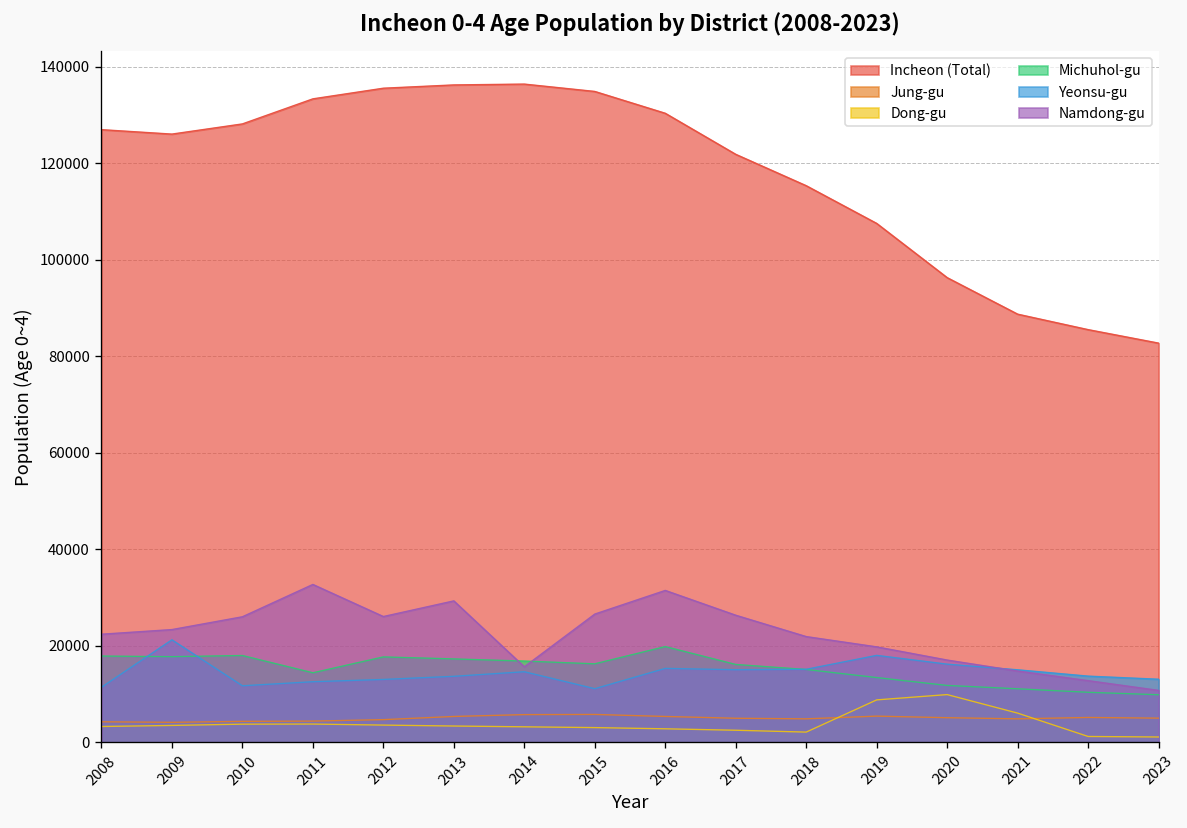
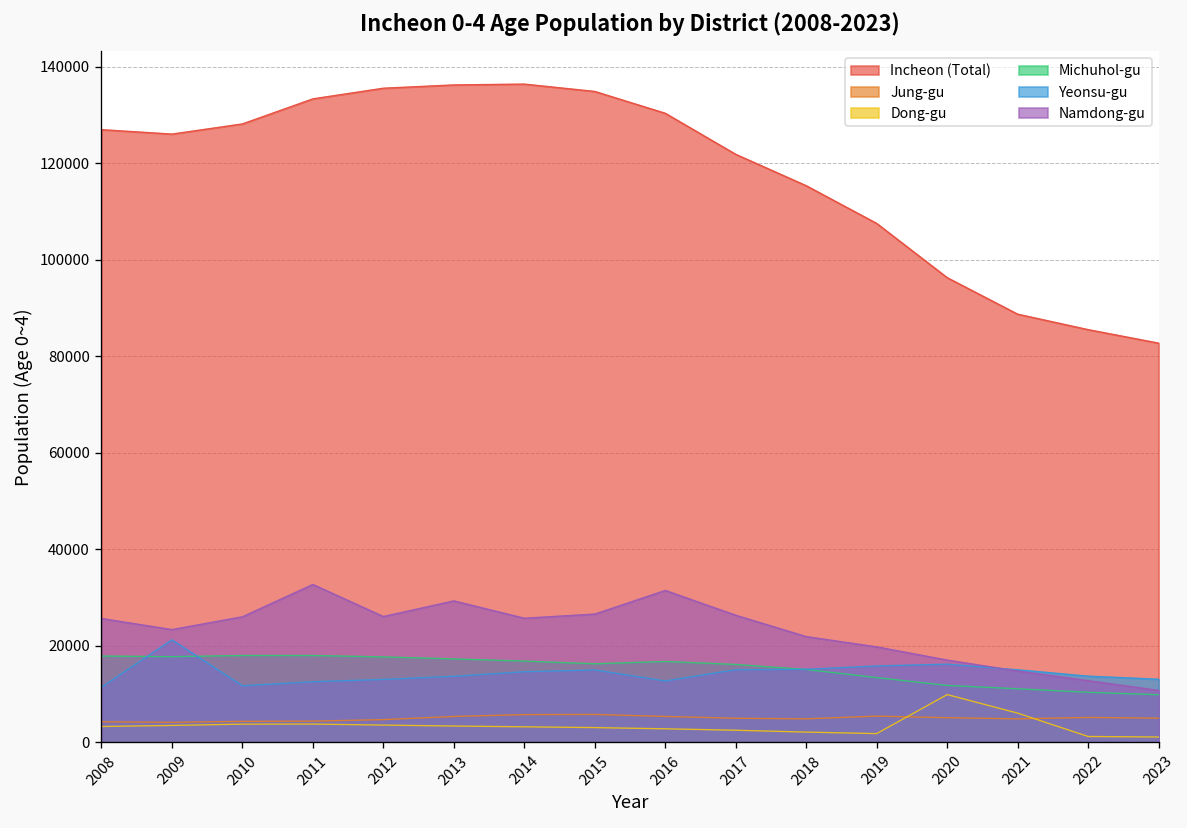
Namdong-gu, 2008: 22000 -> 26000
Michuhol-gu, 2011: 14000 -> 18000
Namdong-gu, 2014: 16000 -> 26000
Yeonsu-gu, 2015: 11000 -> 15000
Michuhol-gu, 2016: 20000 -> 17000
Yeonsu-gu, 2016: 15000 -> 13000
Dong-gu, 2019: 9000 -> 2000
Yeonsu-gu, 2019: 18000 -> 16000
